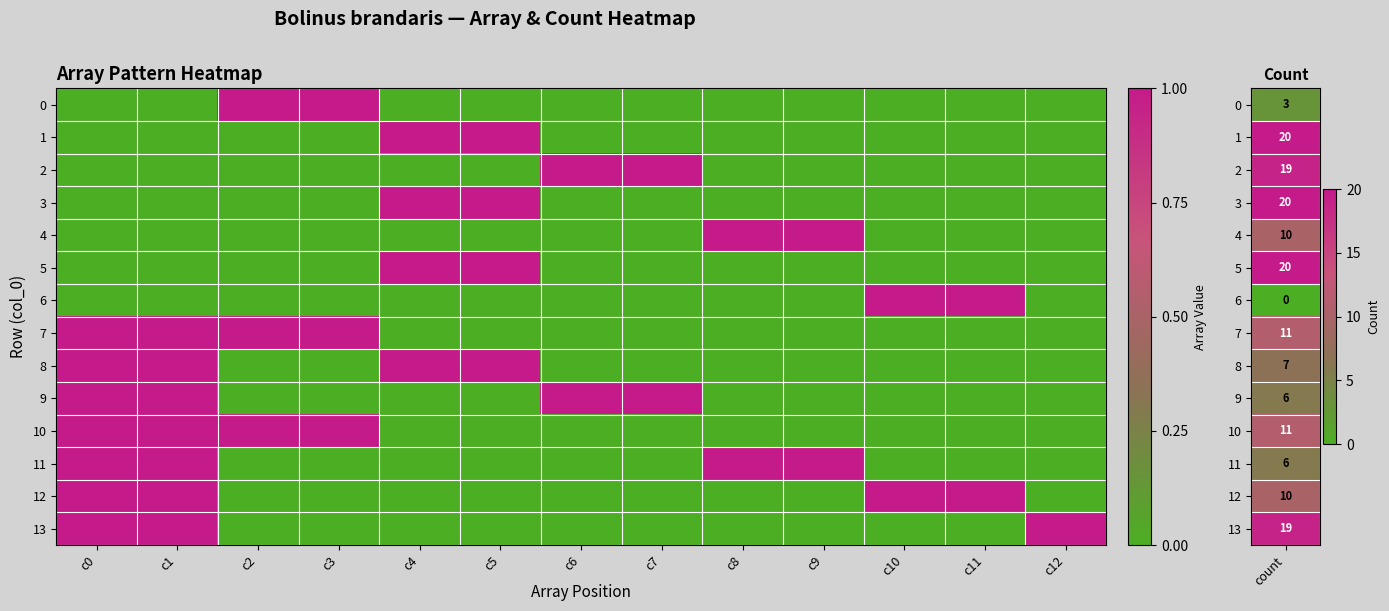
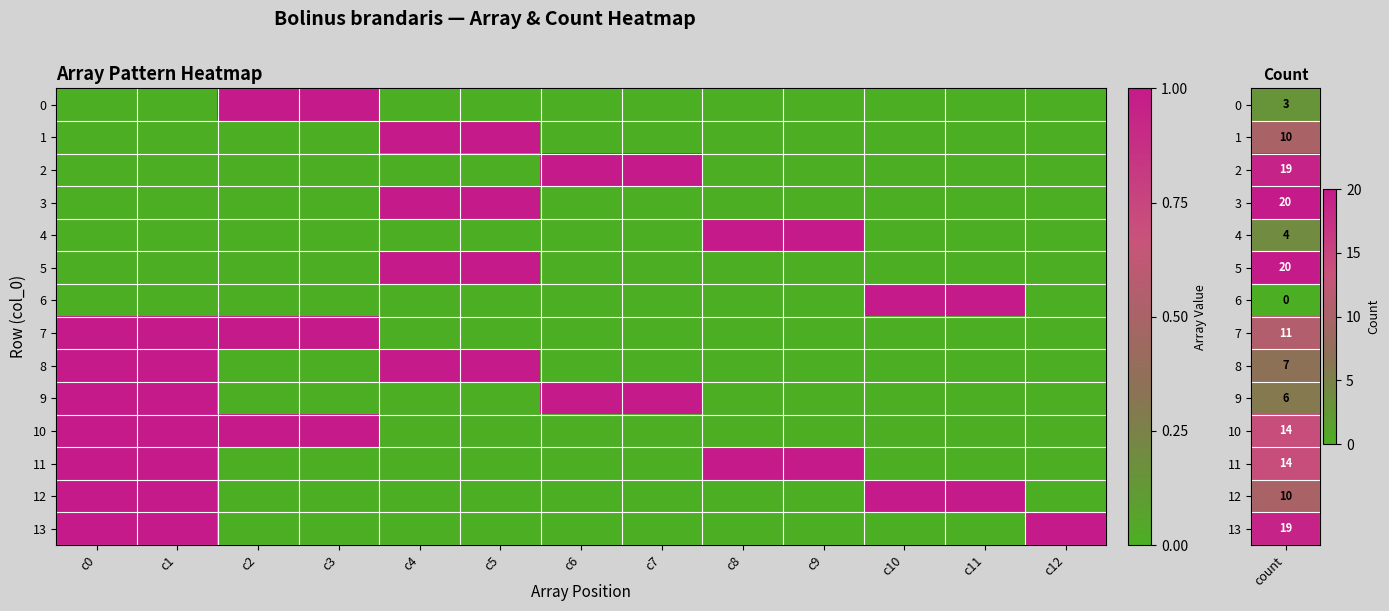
Count, 1, count: 20 -> 10
Count, 4, count: 10 -> 4
Count, 10, count: 11 -> 14
Count, 11, count: 6 -> 14
